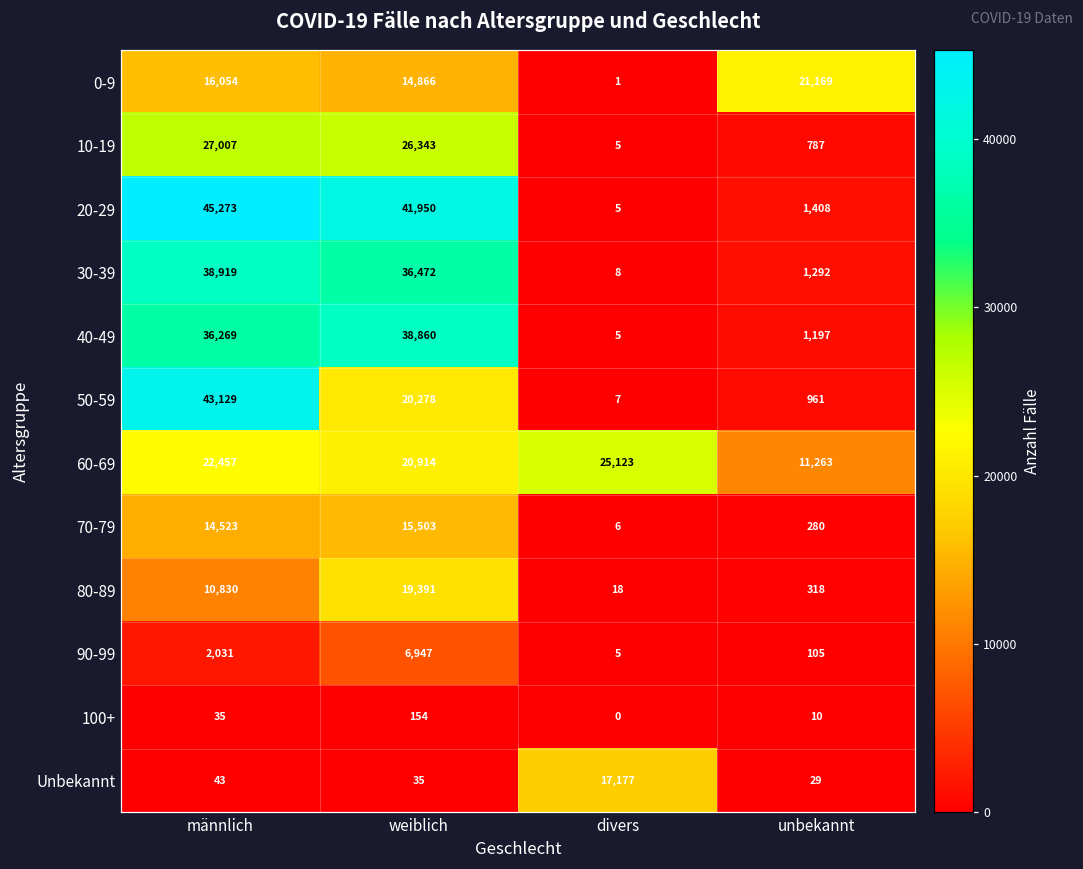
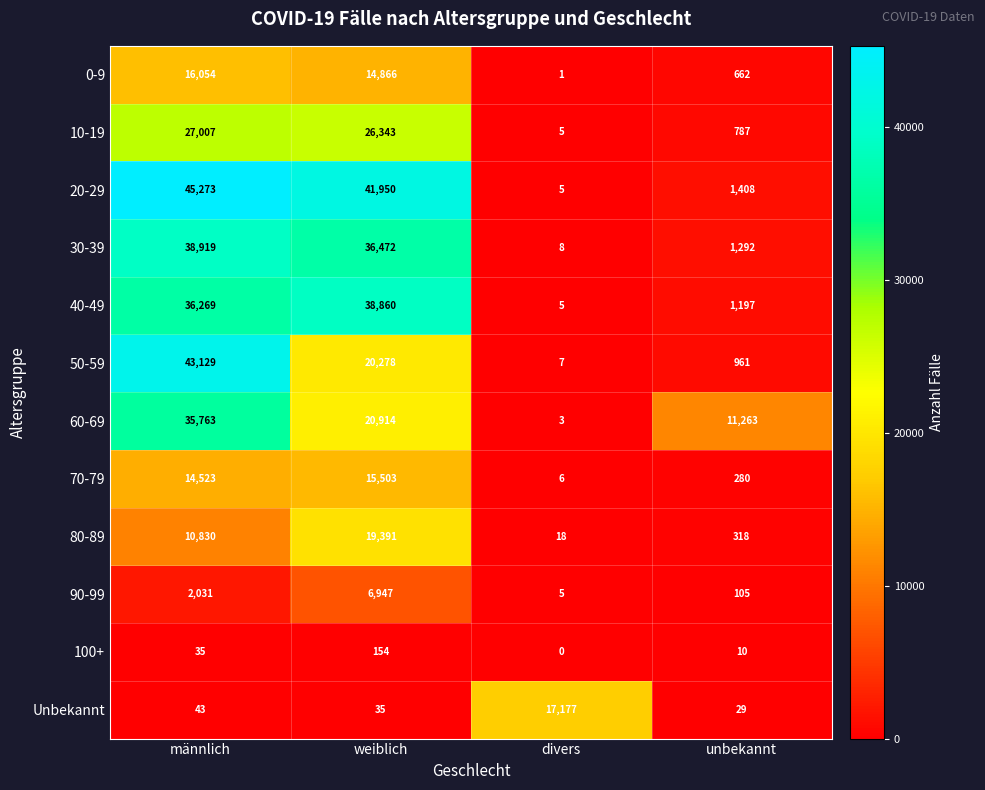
0-9, unbekannt: 21,169 -> 662
60-69, männlich: 22,457 -> 35,763
60-69, divers: 25,123 -> 3
